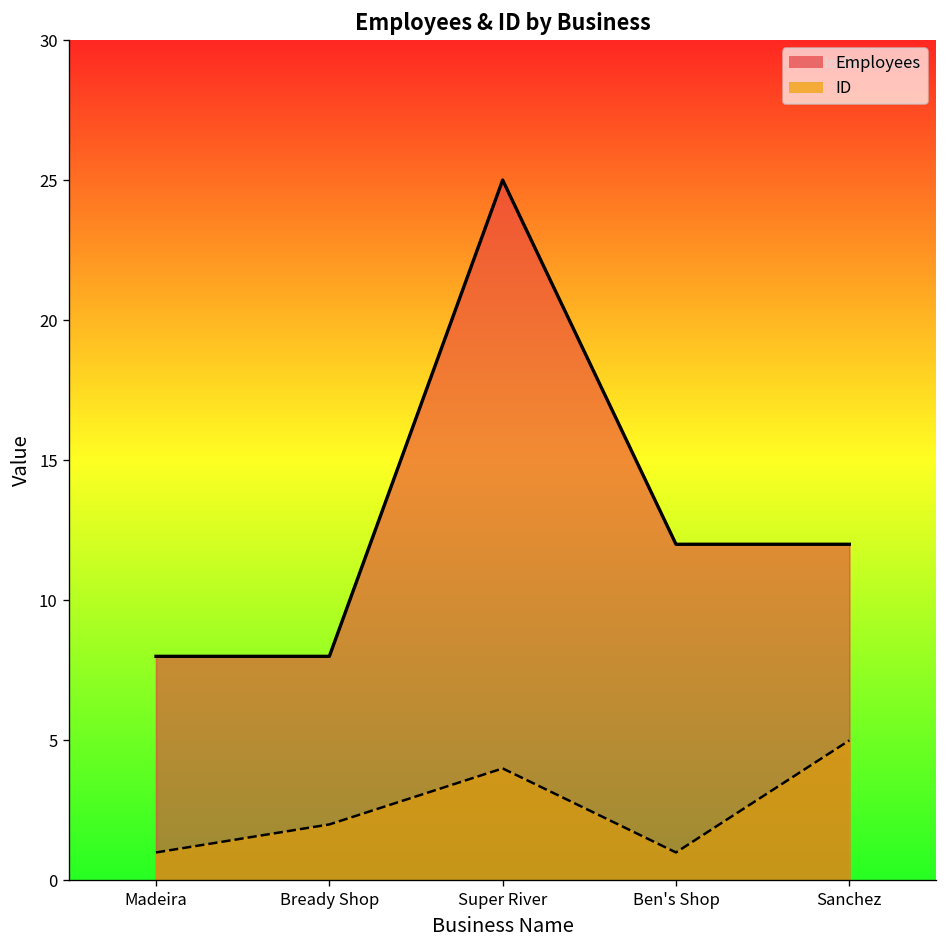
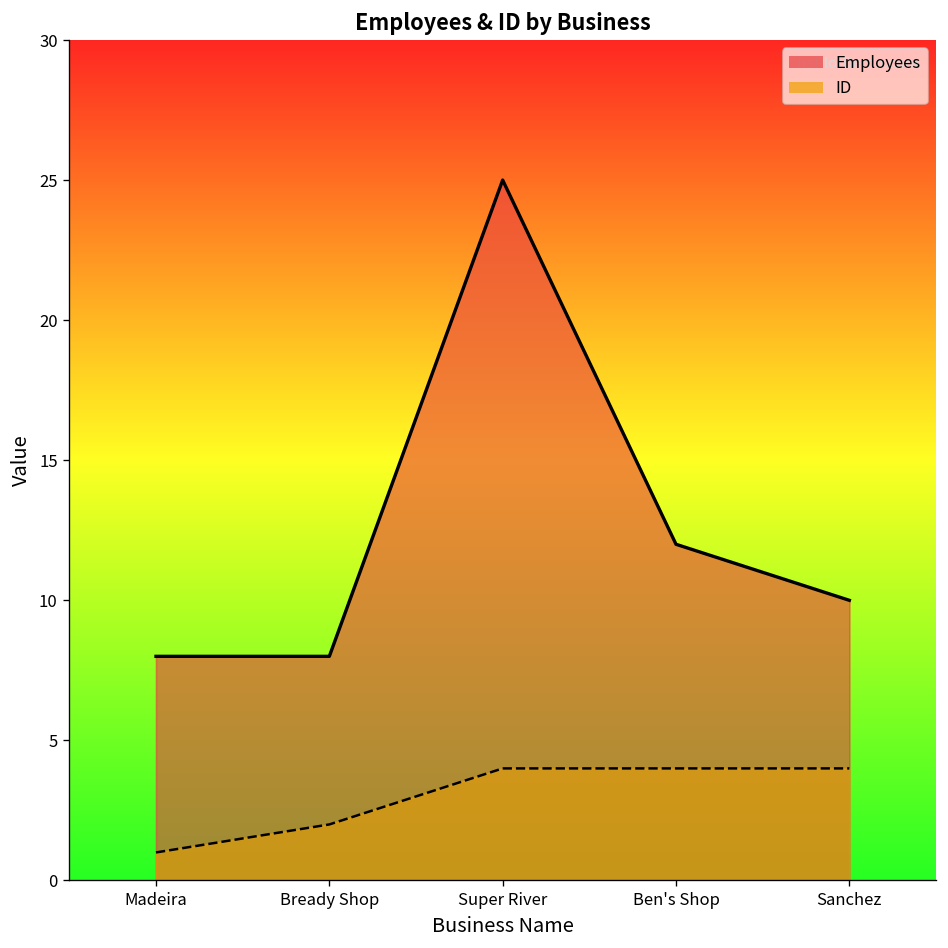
ID, Ben's Shop: 1 -> 4
Employees, Sanchez: 12 -> 10
ID, Sanchez: 5 -> 4
